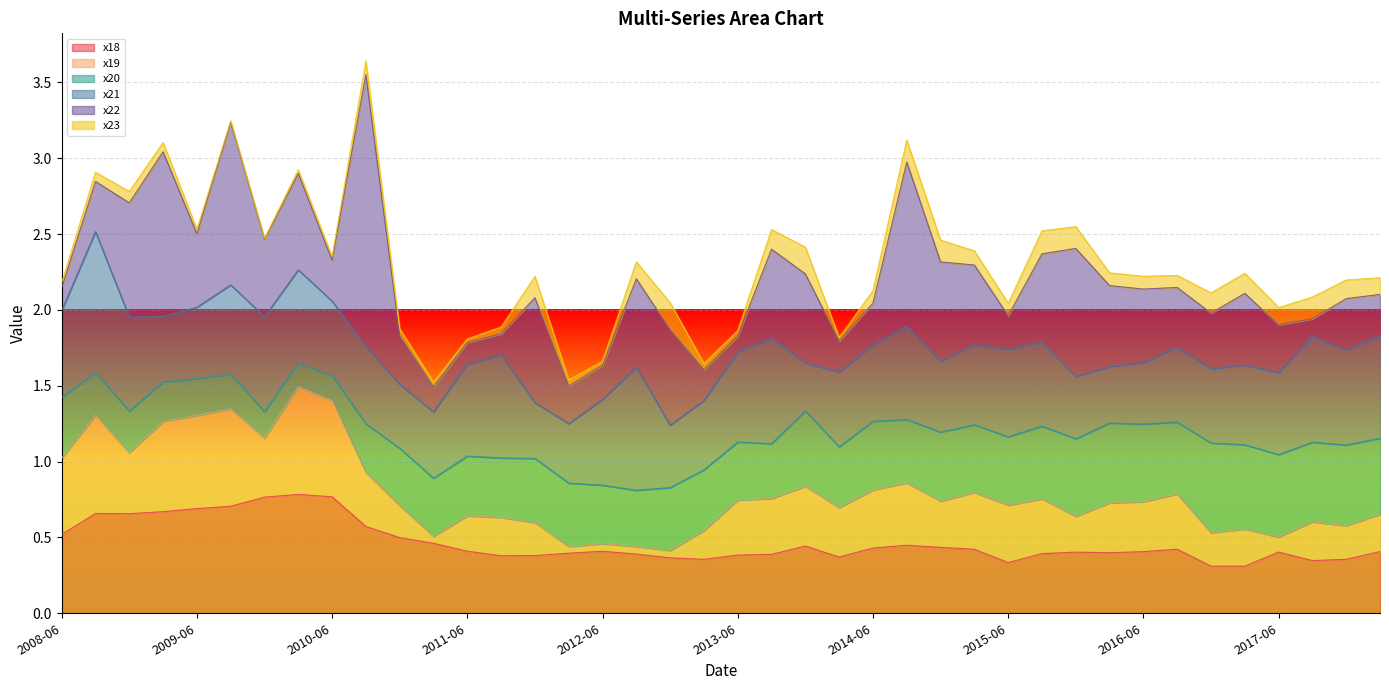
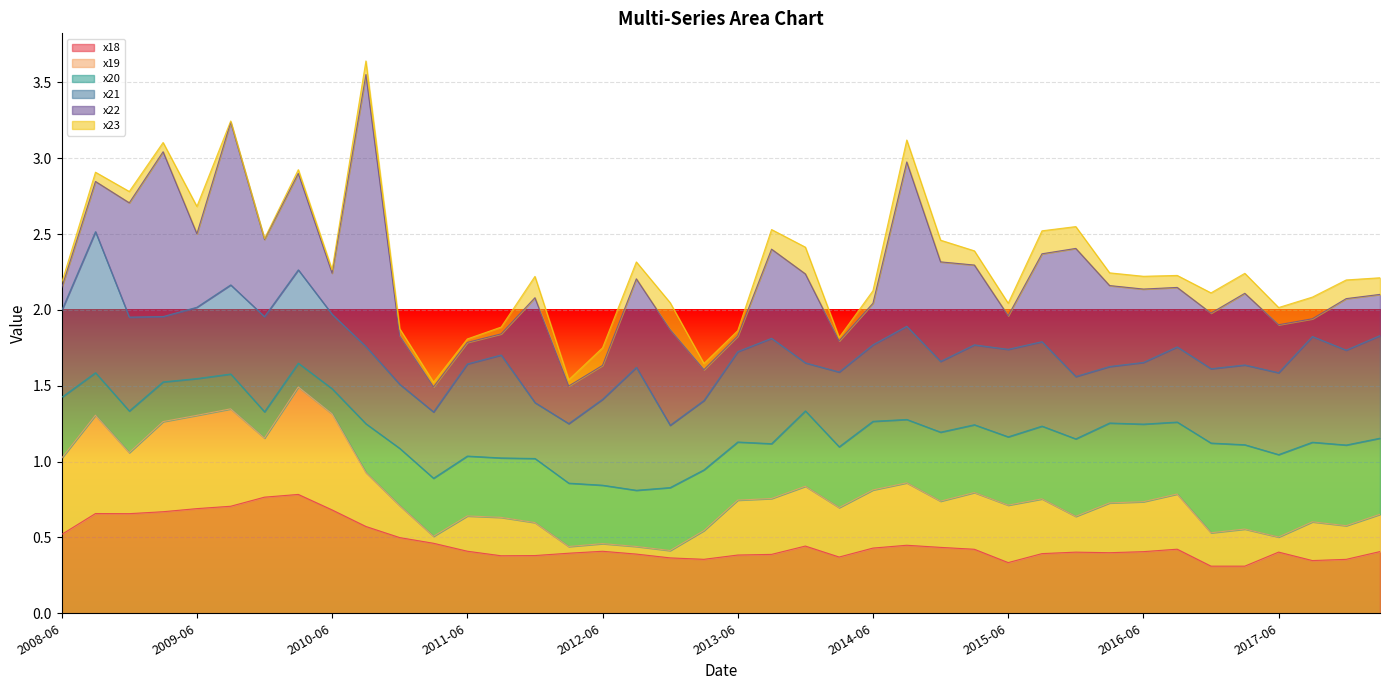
x23, 2009-06: 0.03 -> 0.18
x18, 2010-06: 0.77 -> 0.68
x23, 2012-06: 0.03 -> 0.12
